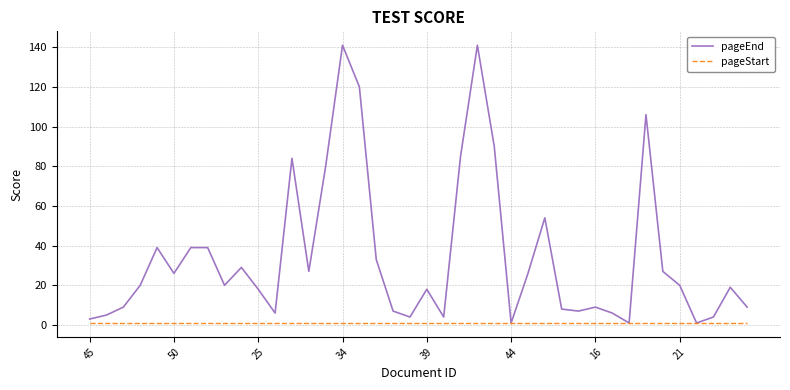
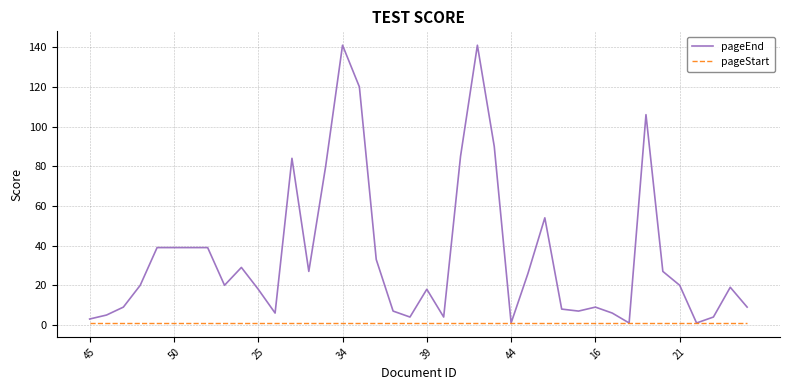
pageEnd, 50: 26 -> 39
